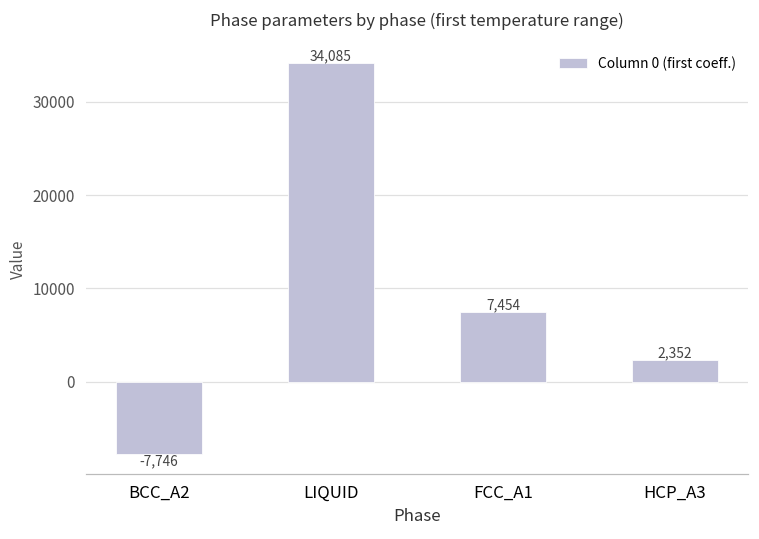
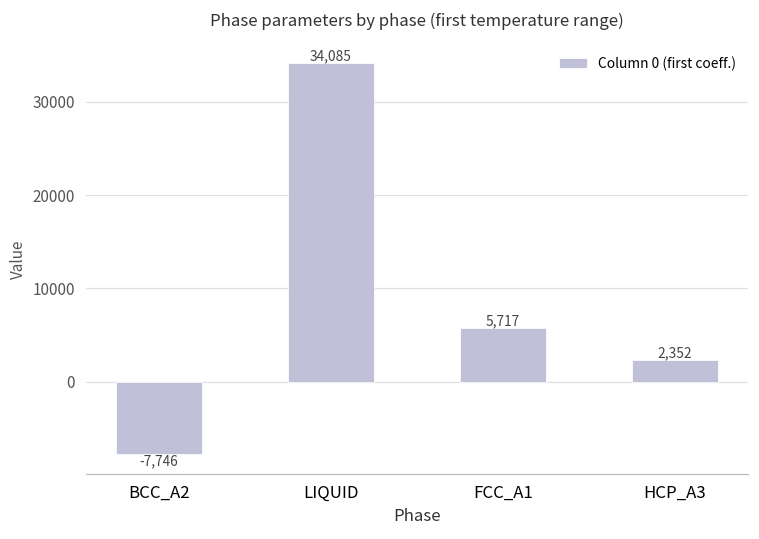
FCC_A1: 7,454 -> 5,717
